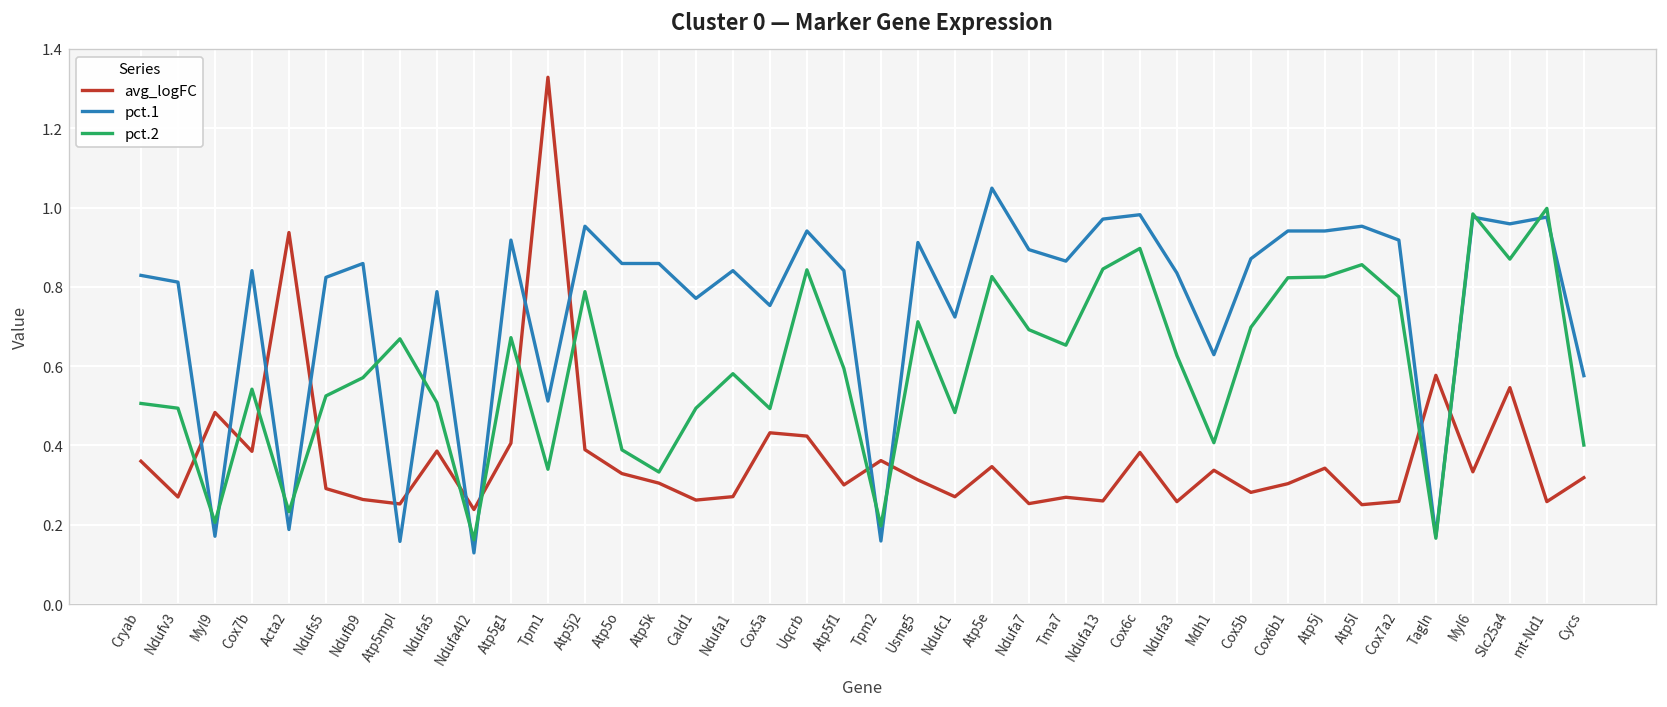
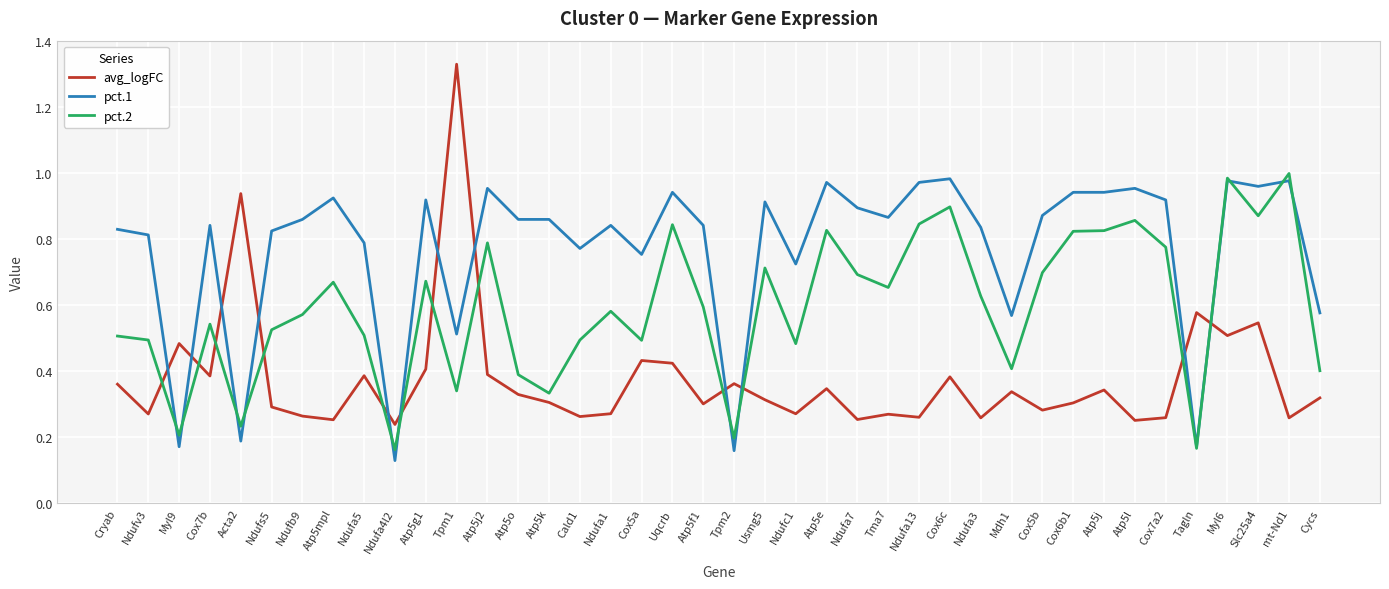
pct.1, Atp5mpl: 0.16 -> 0.92
pct.1, Atp5e: 1.05 -> 0.97
pct.1, Mdh1: 0.63 -> 0.57
avg_logFC, Myl6: 0.33 -> 0.51
